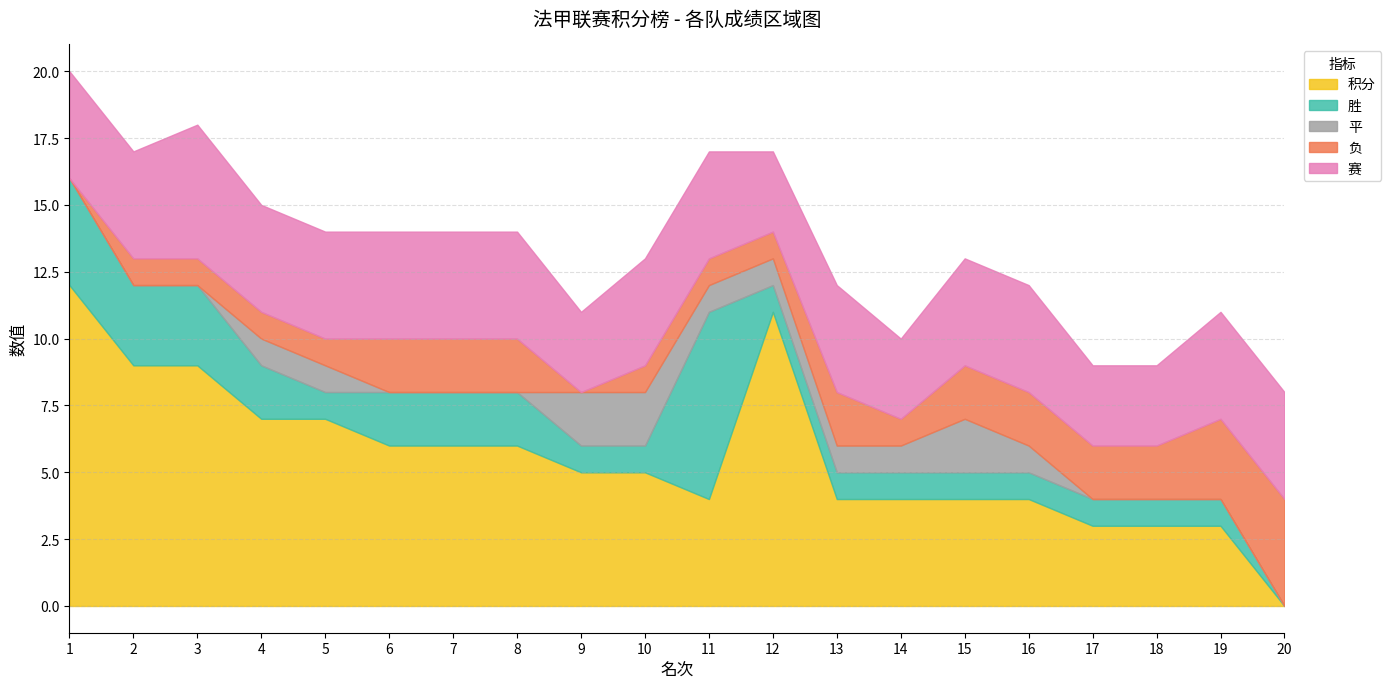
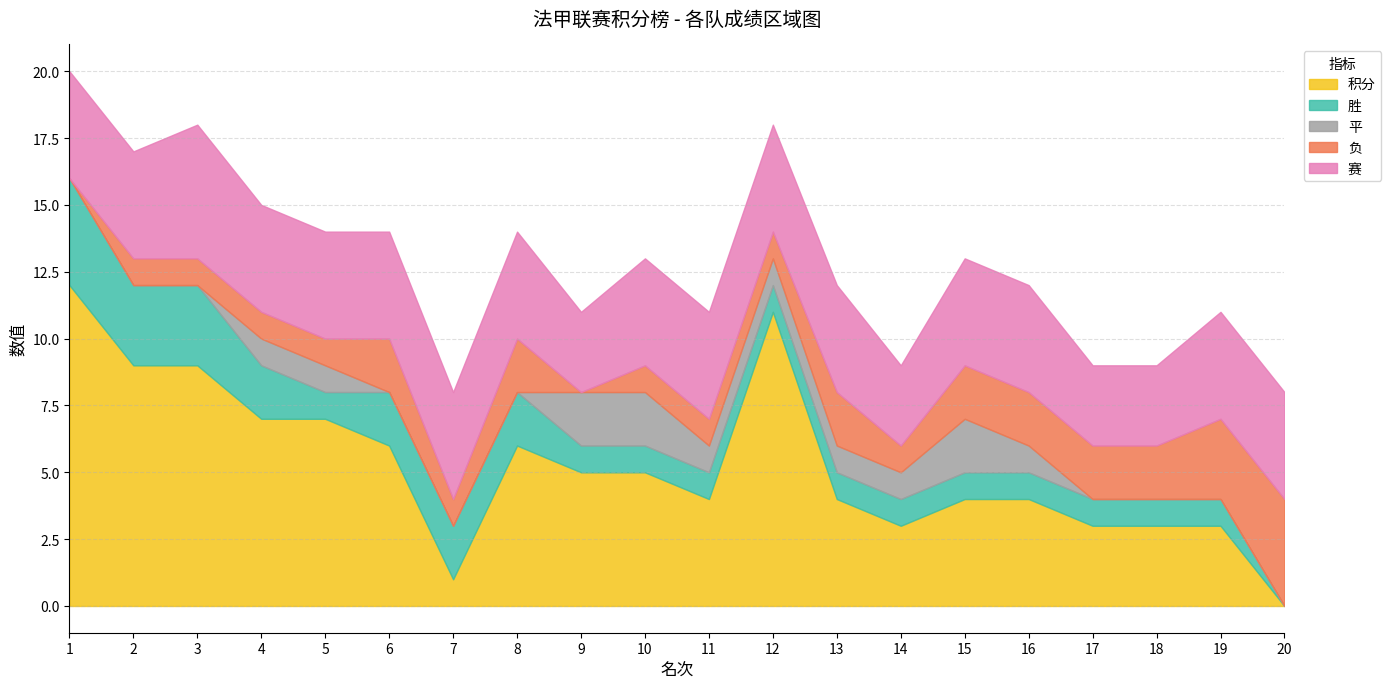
积分, 7: 6 -> 1
负, 7: 2 -> 1
胜, 11: 7 -> 1
赛, 12: 3 -> 4
积分, 14: 4 -> 3
